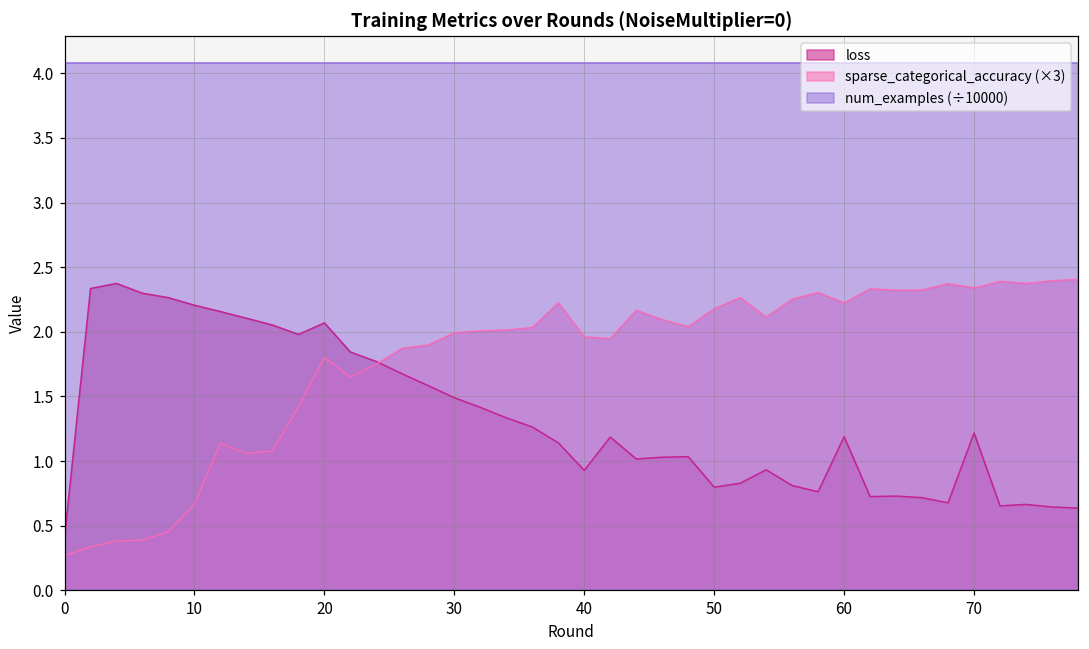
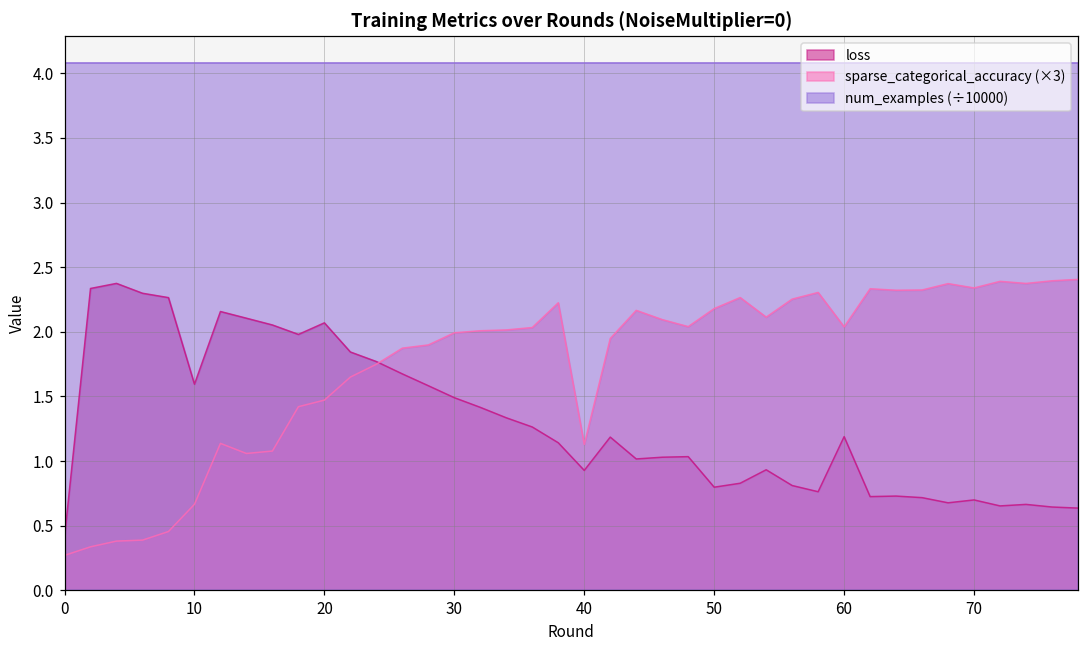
loss, 10: 2.21 -> 1.59
sparse_categorical_accuracy (×3), 20: 1.80 -> 1.47
sparse_categorical_accuracy (×3), 40: 1.96 -> 1.13
sparse_categorical_accuracy (×3), 60: 2.22 -> 2.04
loss, 70: 1.22 -> 0.70
